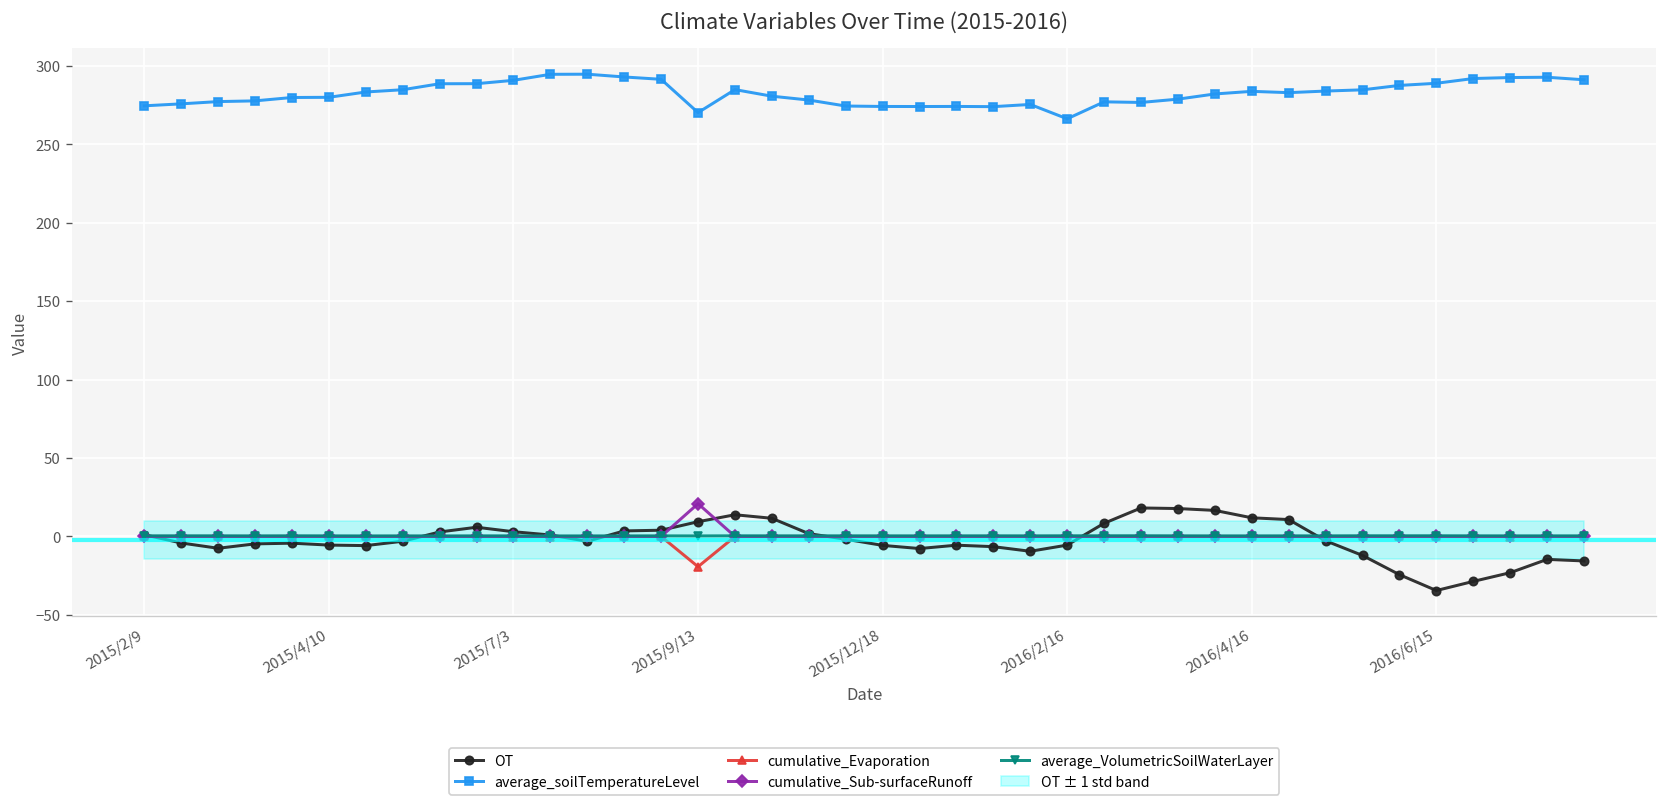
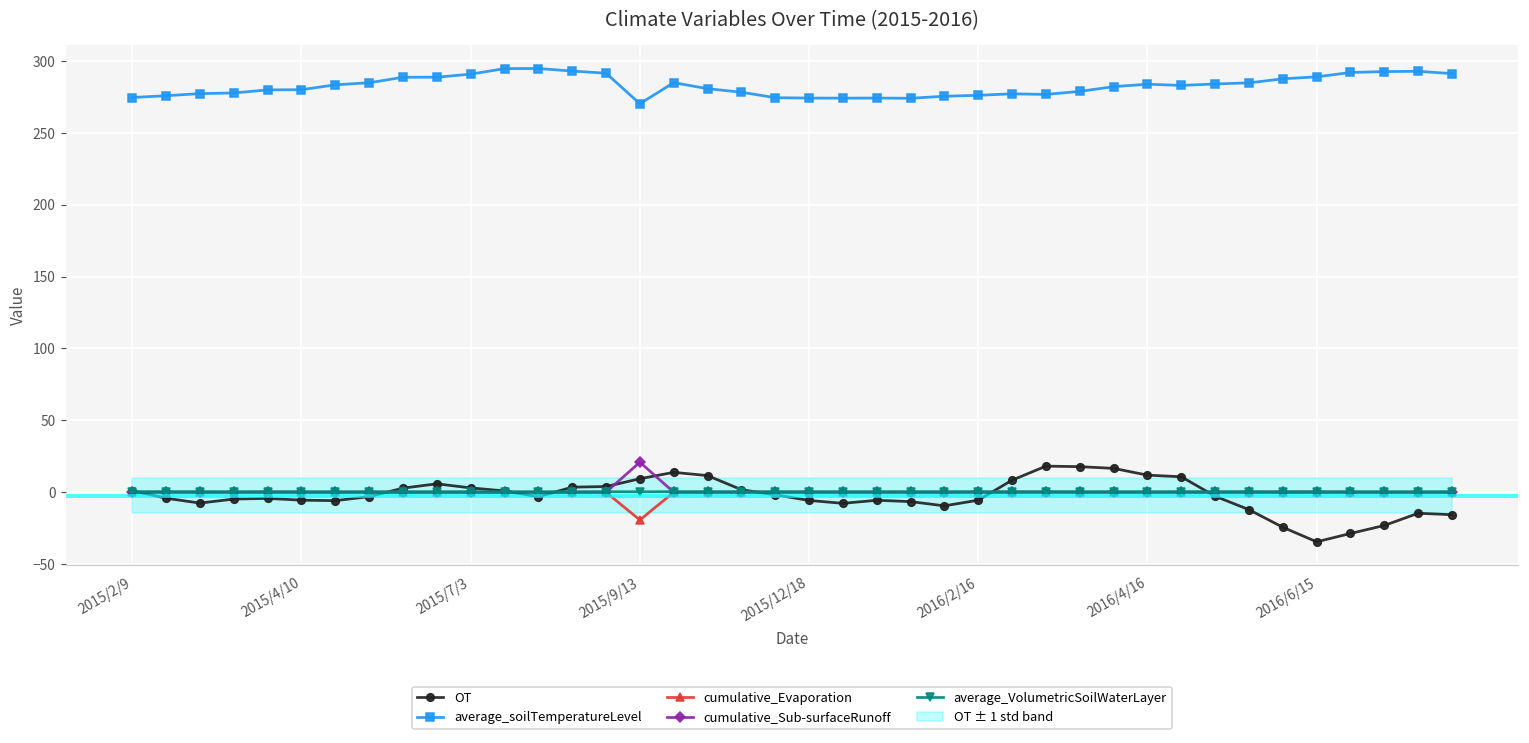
average_soilTemperatureLevel, 2016/2/16: 266 -> 276
